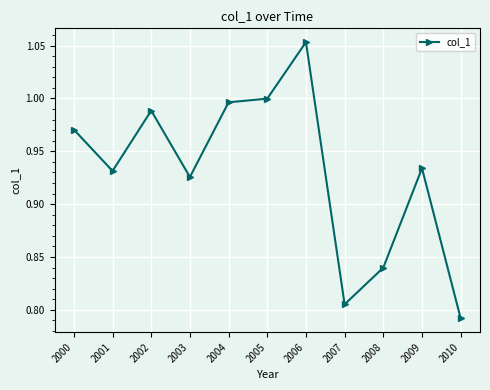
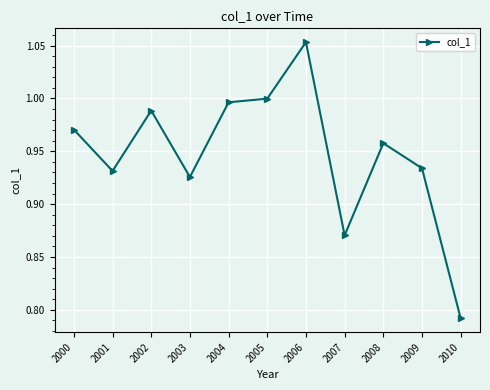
2007: 0.805 -> 0.871
2008: 0.840 -> 0.958
